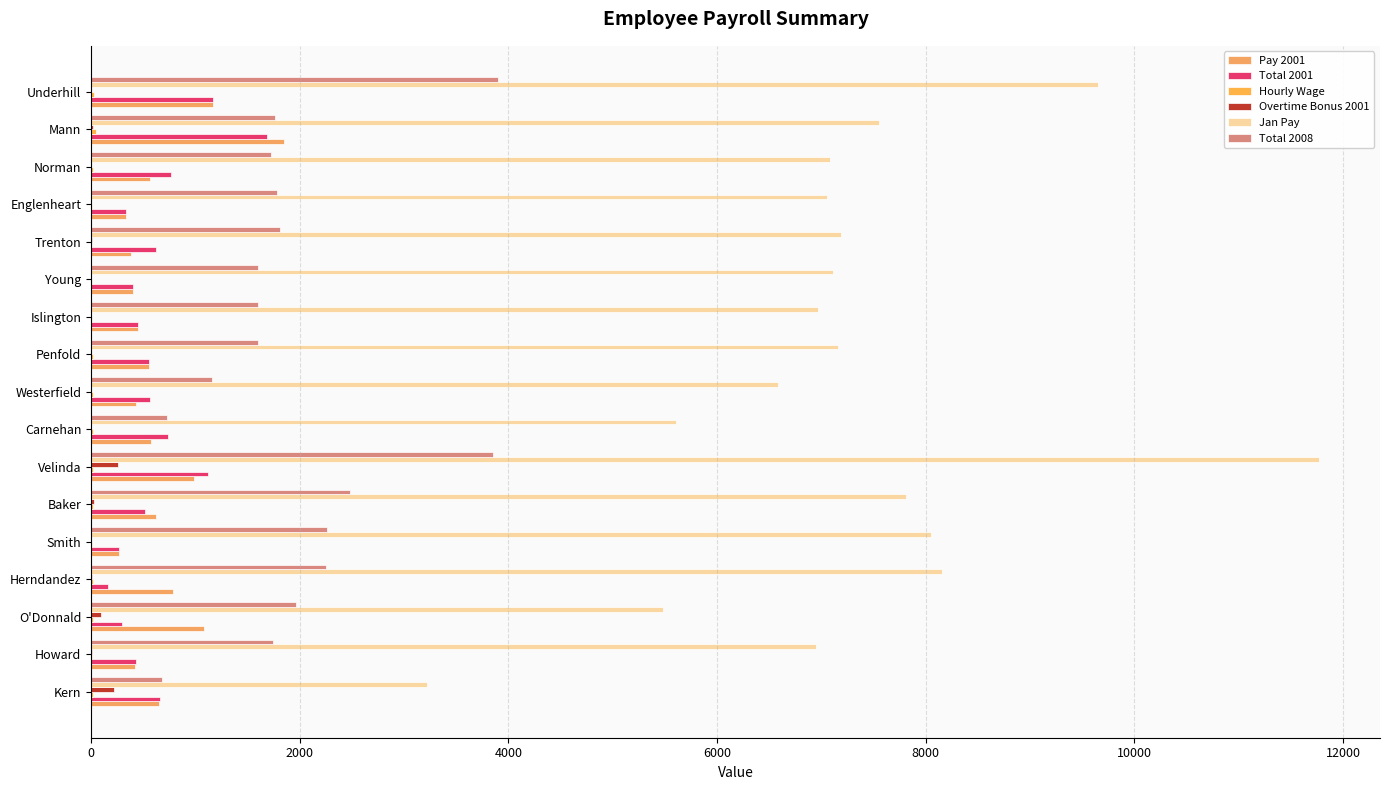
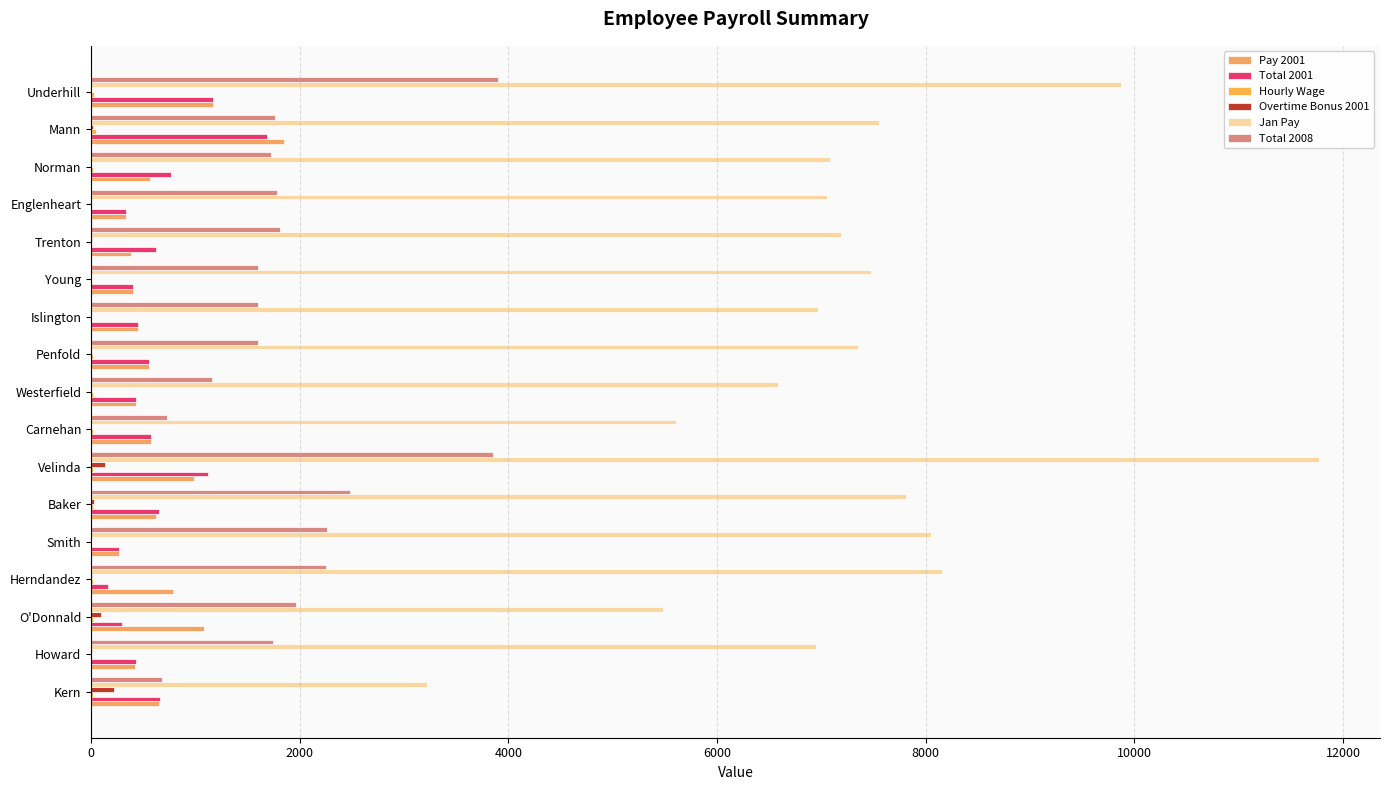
Jan Pay, Underhill: 9650 -> 9870
Jan Pay, Young: 7110 -> 7470
Jan Pay, Penfold: 7160 -> 7350
Total 2001, Westerfield: 560 -> 430
Total 2001, Carnehan: 740 -> 580
Overtime Bonus 2001, Velinda: 260 -> 140
Total 2001, Baker: 510 -> 650
